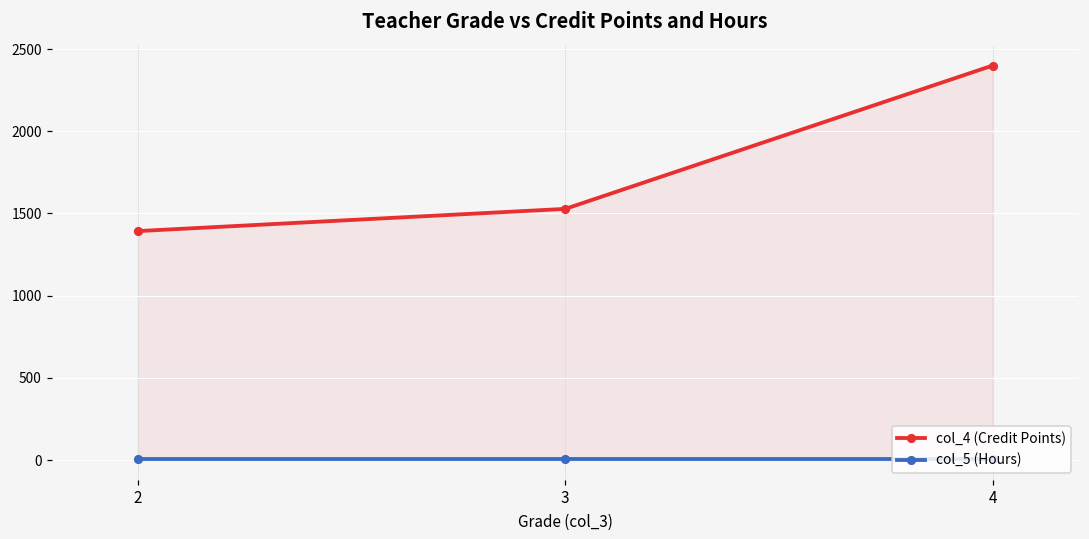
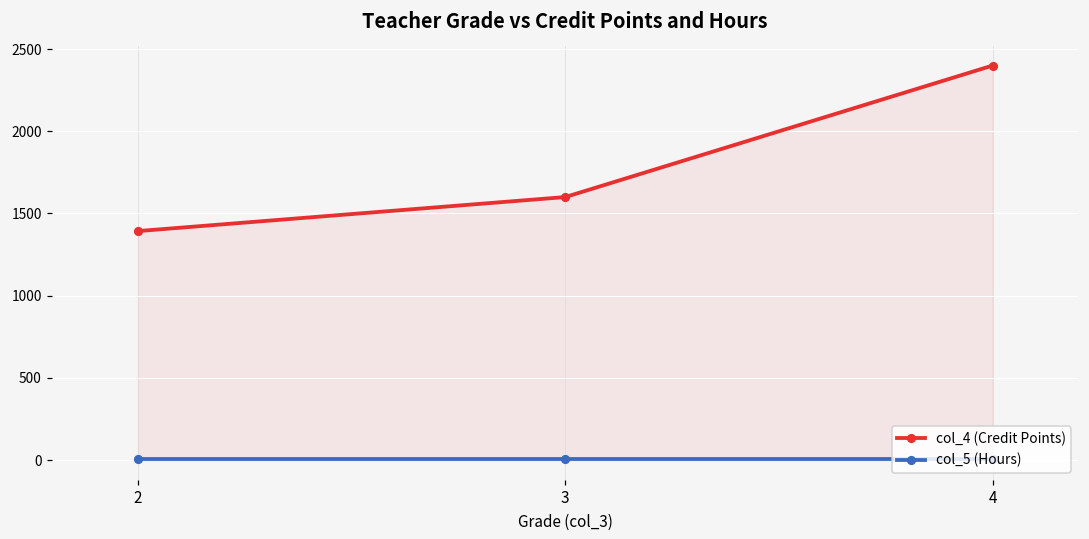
col_4 (Credit Points), 3: 1530 -> 1600
